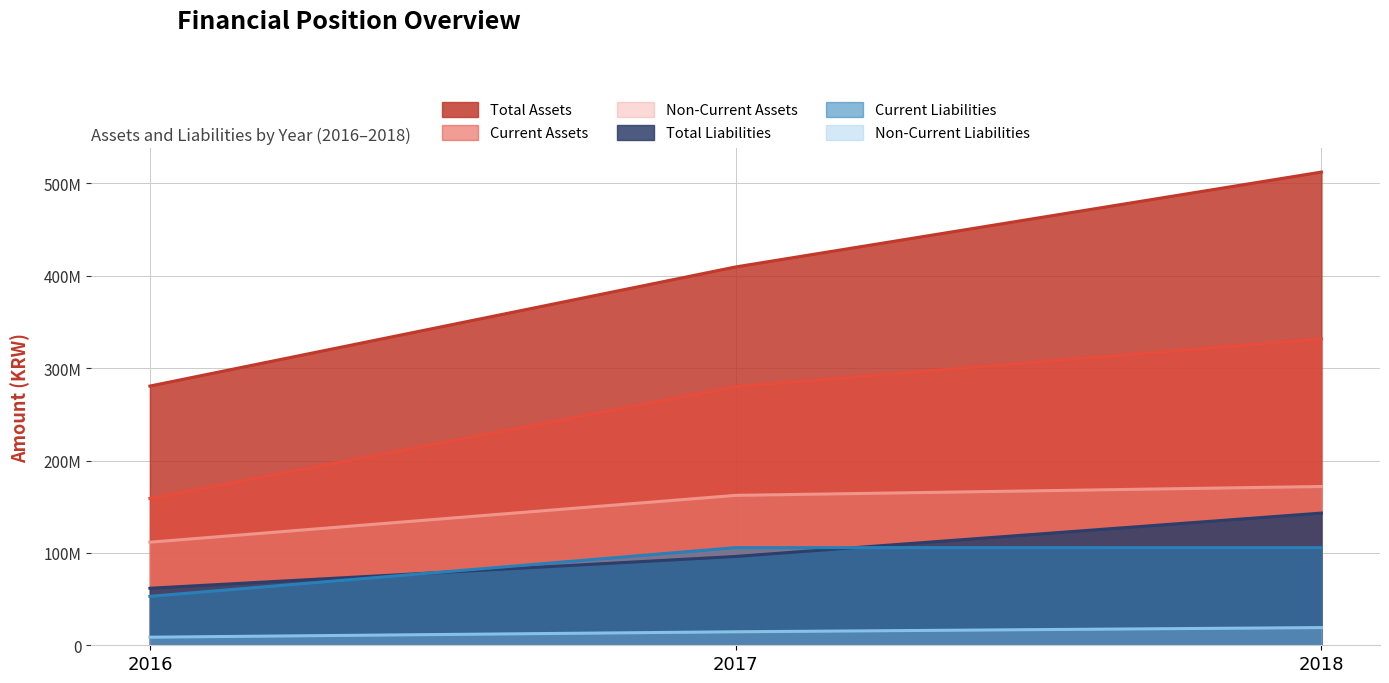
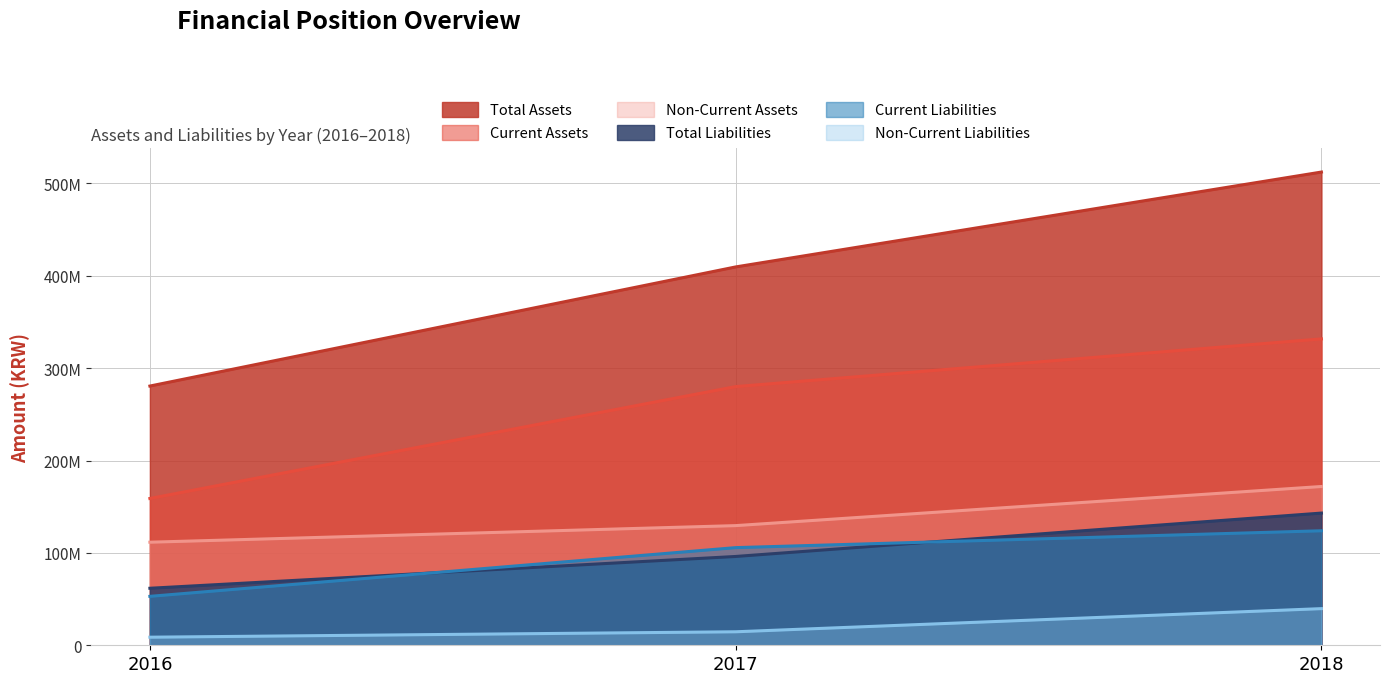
Non-Current Assets, 2017: 160000000 -> 130000000
Current Liabilities, 2018: 110000000 -> 120000000
Non-Current Liabilities, 2018: 20000000 -> 40000000
